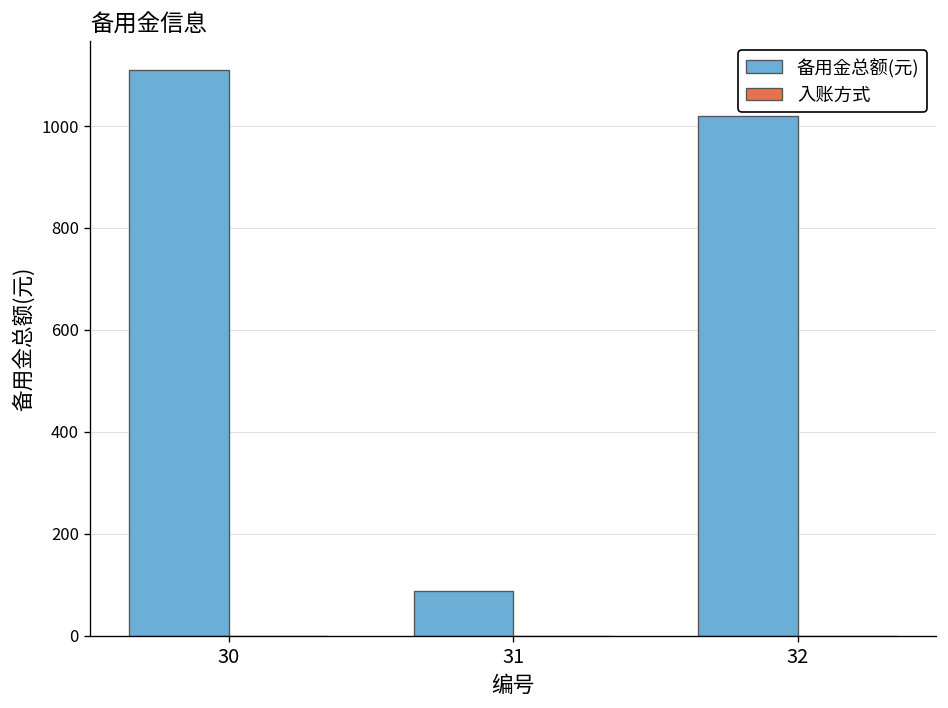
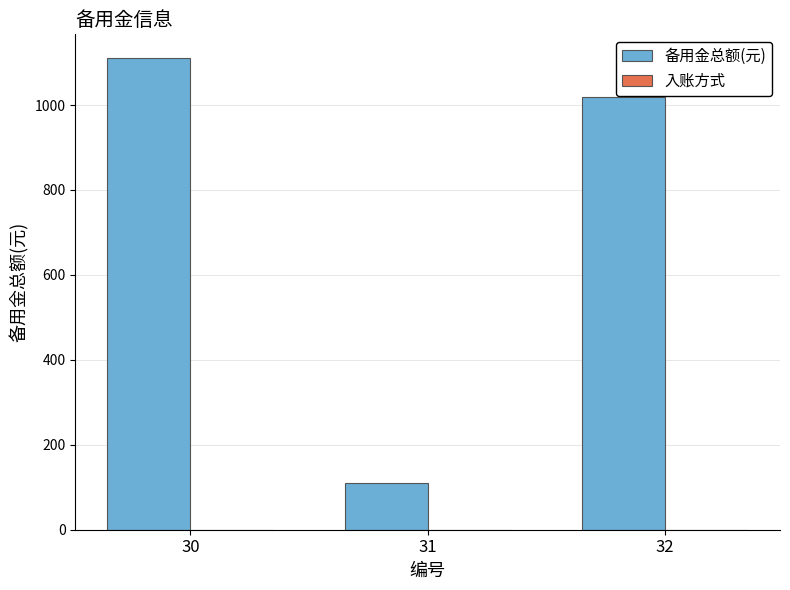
备用金总额(元), 31: 90 -> 110
